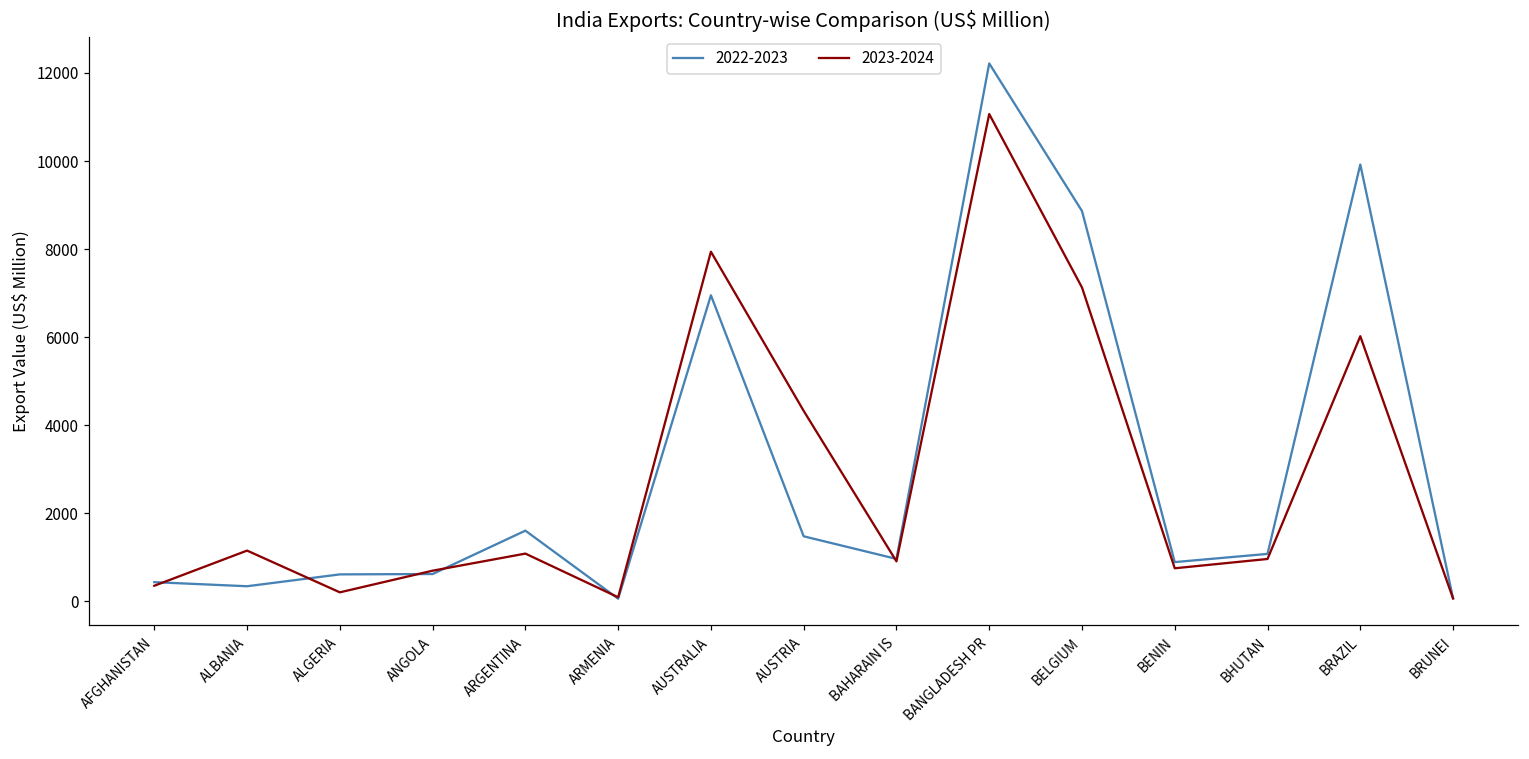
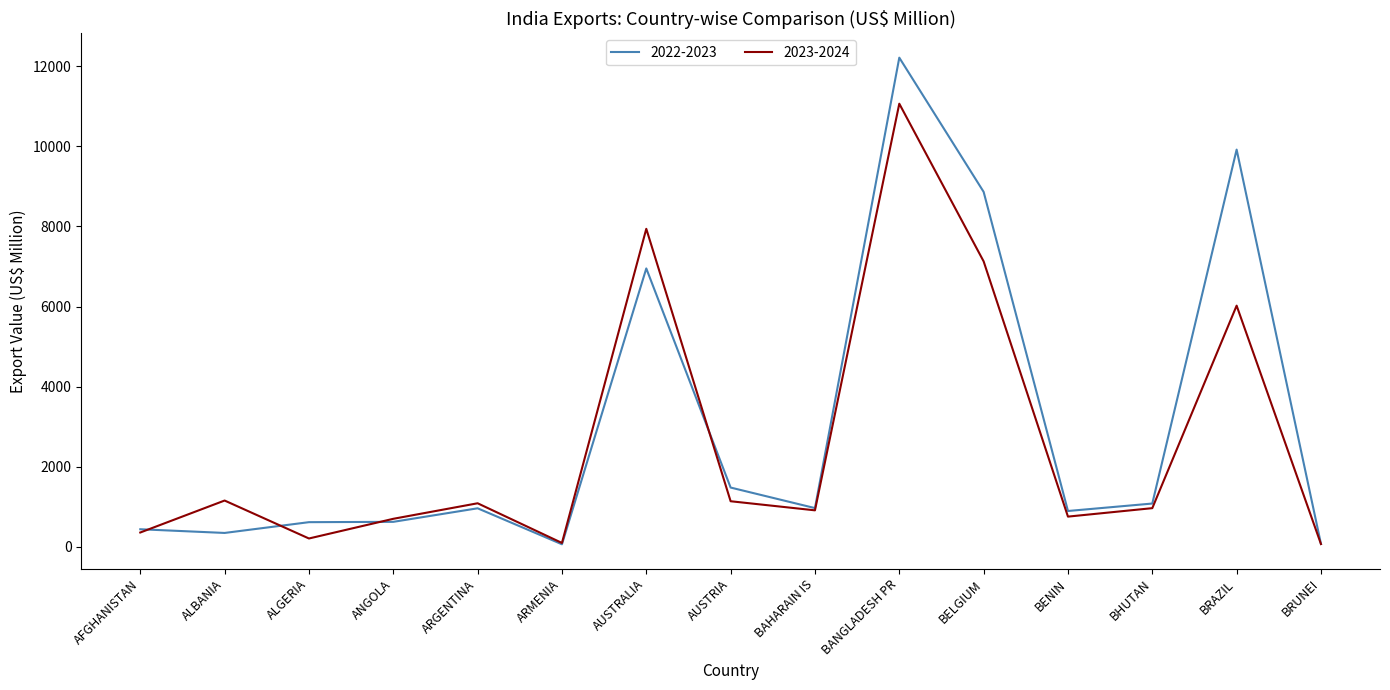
2022-2023, ARGENTINA: 1600 -> 1000
2023-2024, AUSTRIA: 4300 -> 1100
